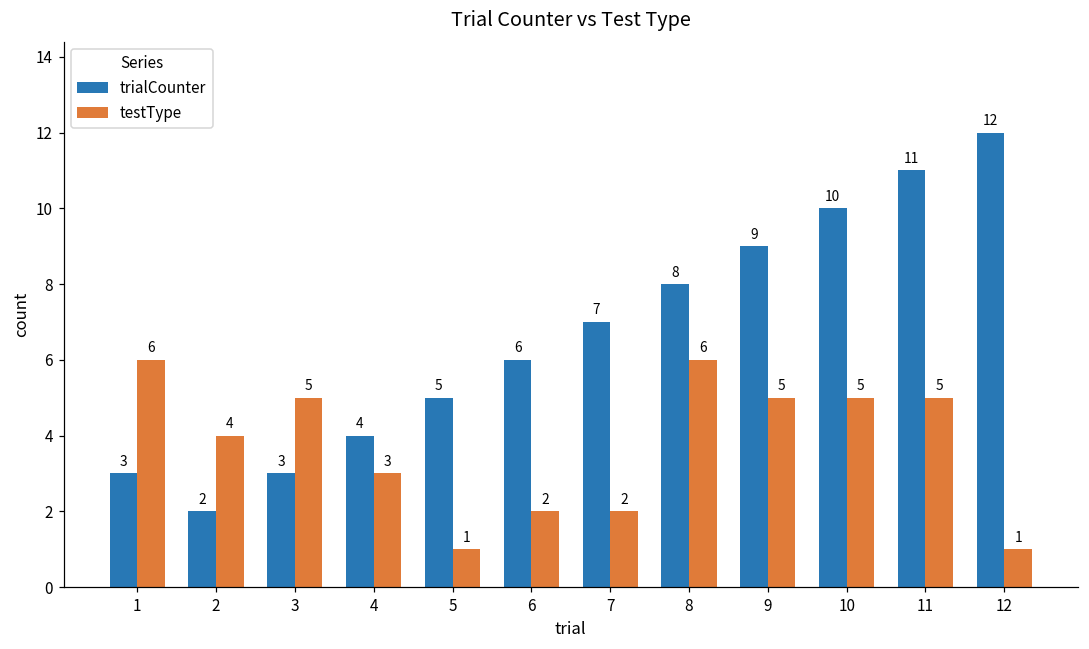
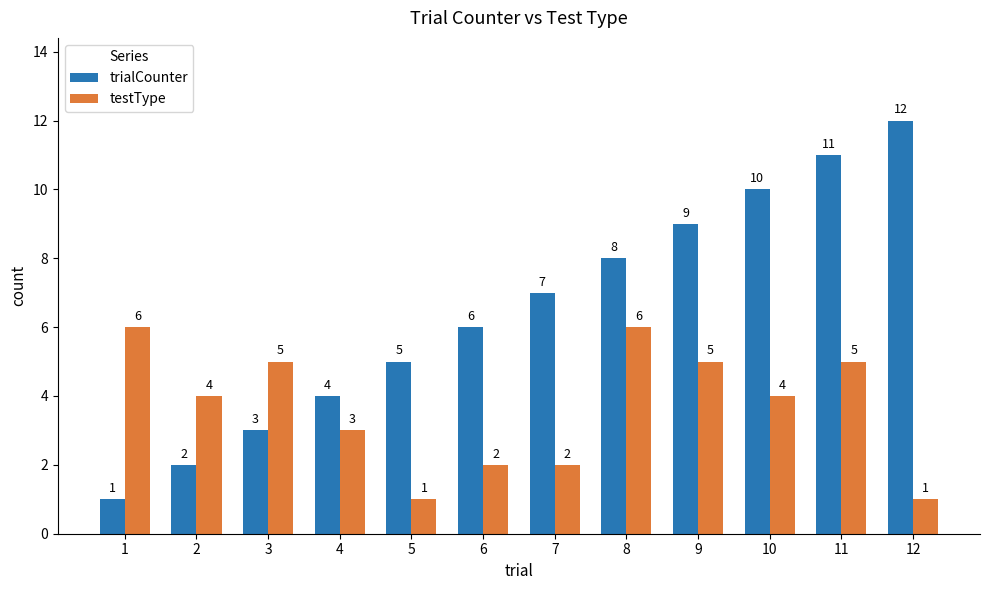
trialCounter, 1: 3 -> 1
testType, 10: 5 -> 4
